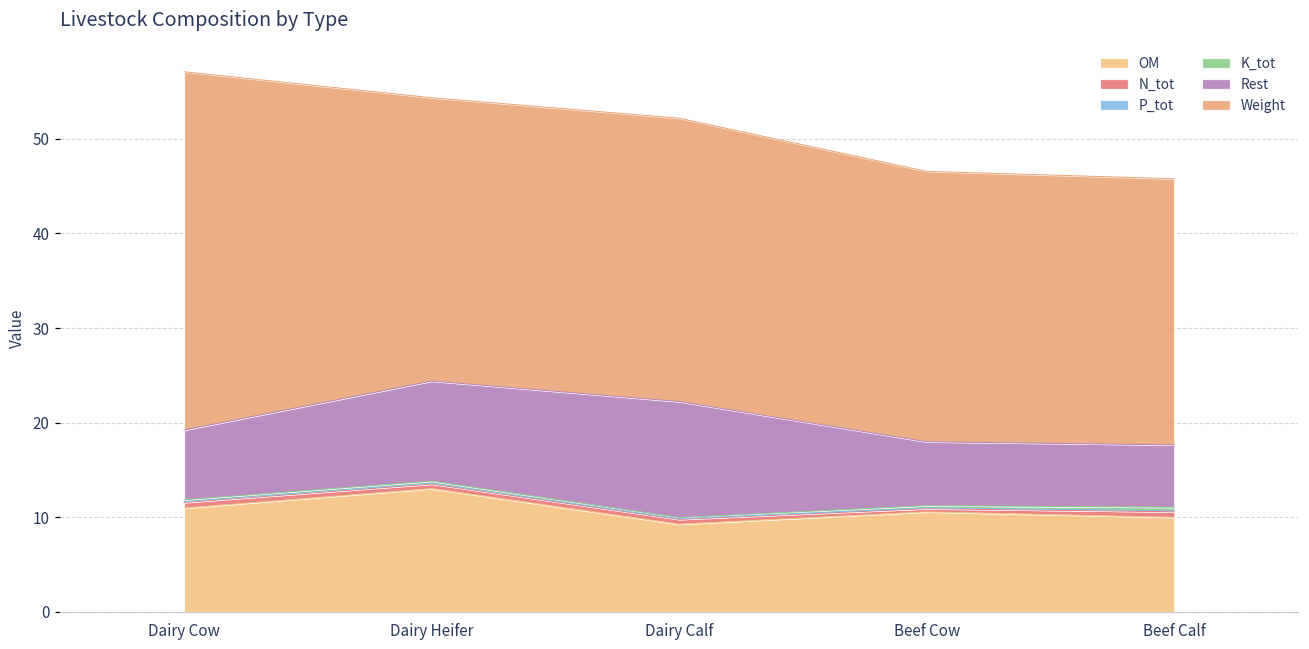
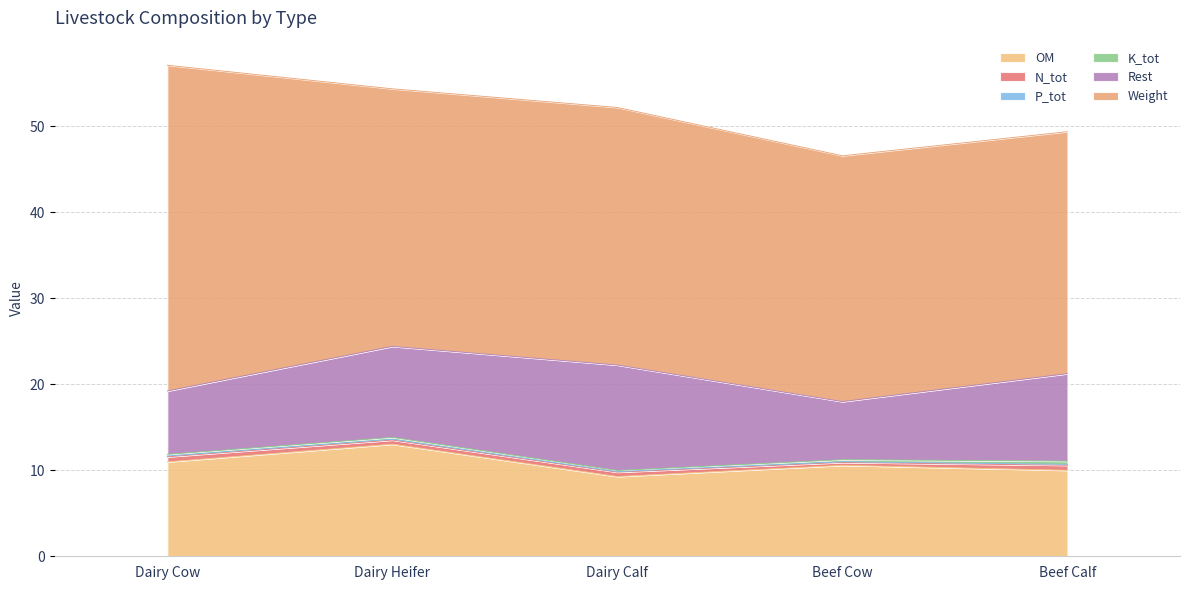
Rest, Beef Calf: 7 -> 10
